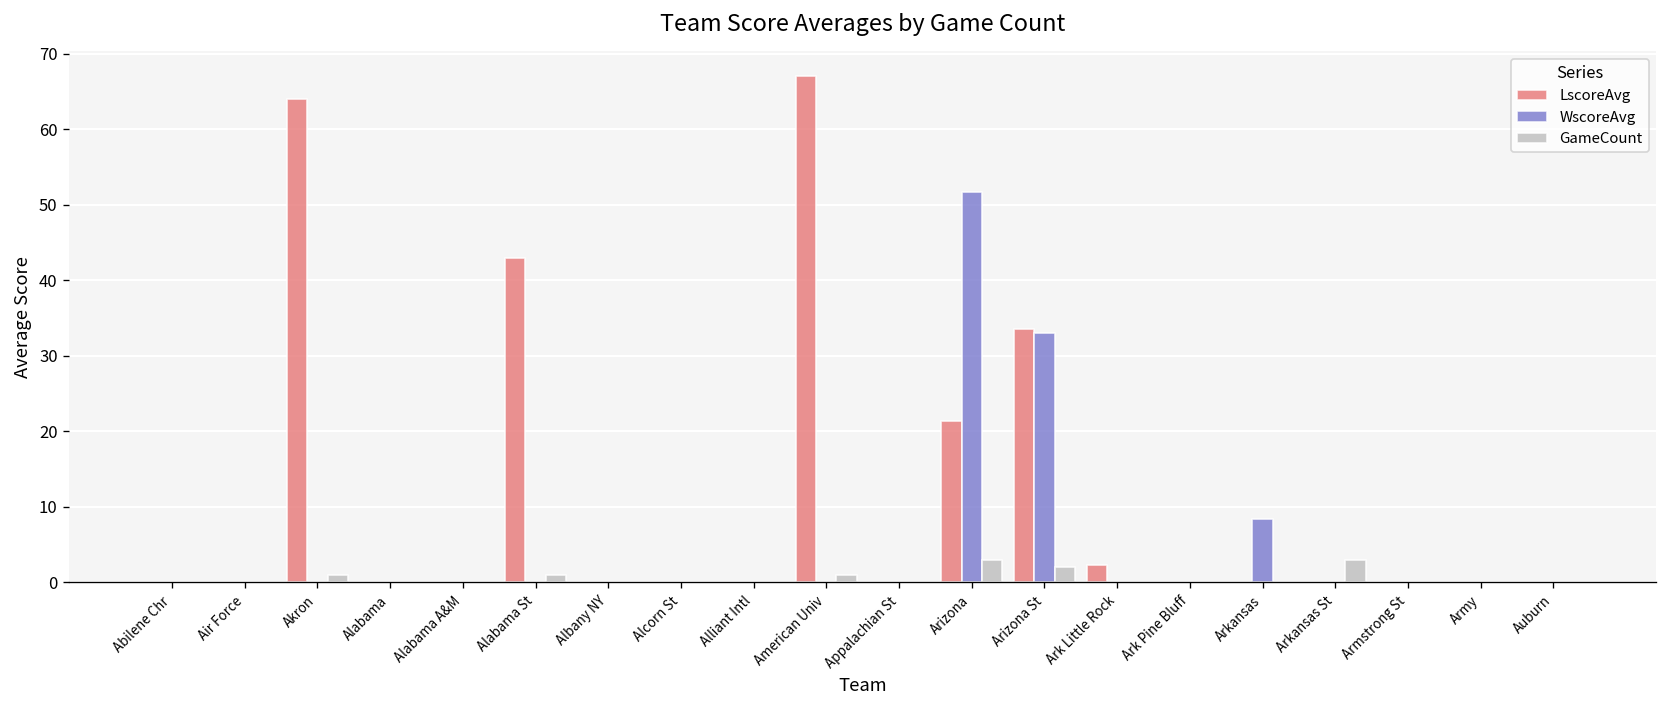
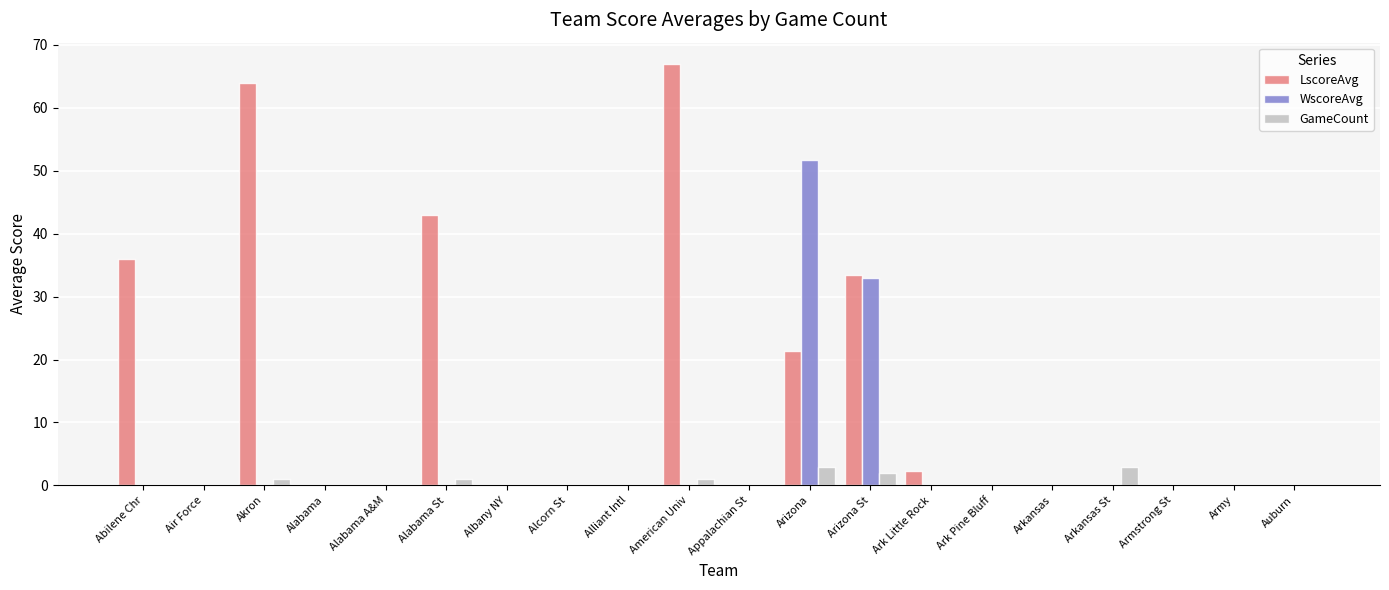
LscoreAvg, Abilene Chr: 0 -> 36
WscoreAvg, Arkansas: 8 -> 0
